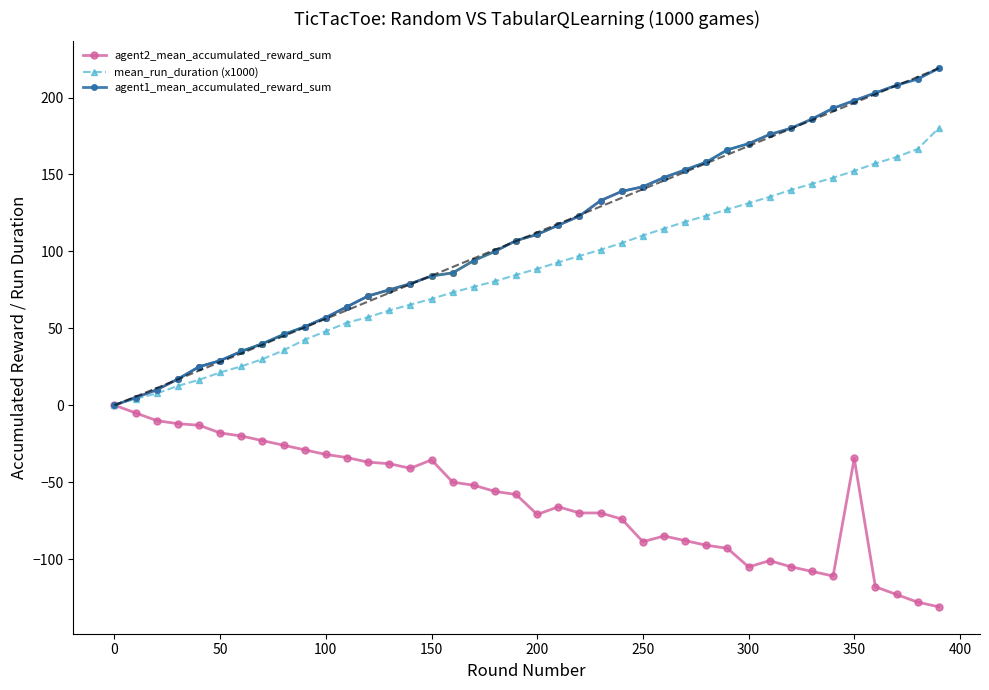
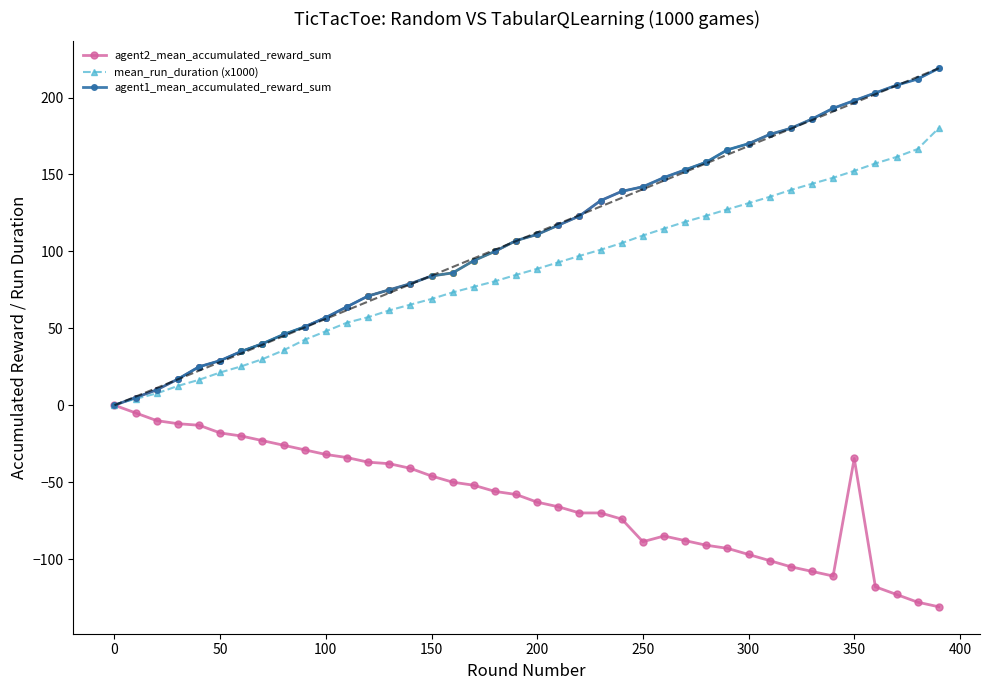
agent2_mean_accumulated_reward_sum, 150: -36 -> -46
agent2_mean_accumulated_reward_sum, 200: -71 -> -63
agent2_mean_accumulated_reward_sum, 300: -105 -> -97
